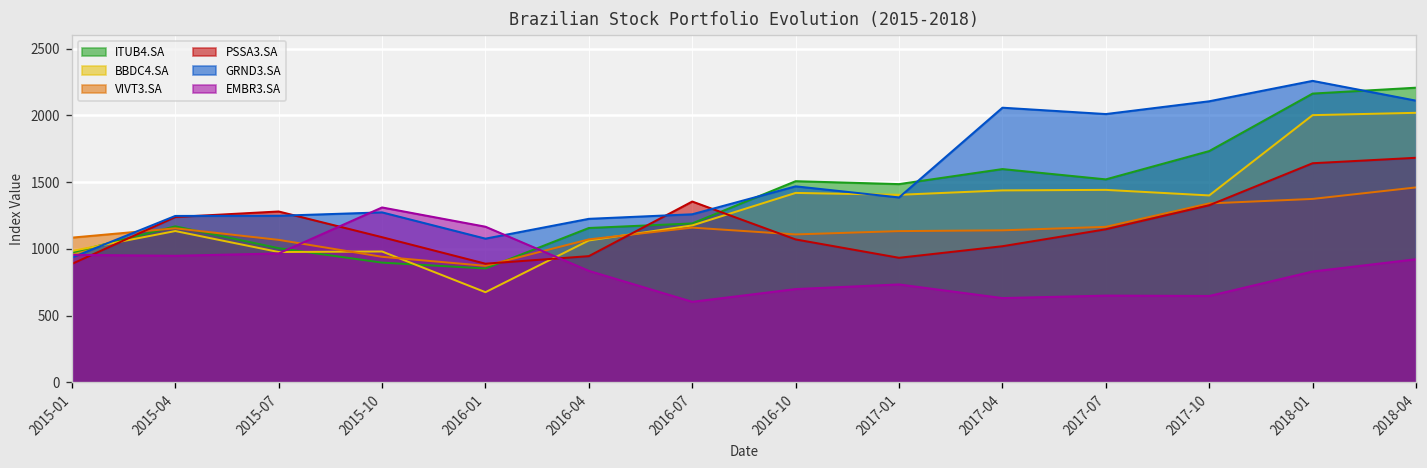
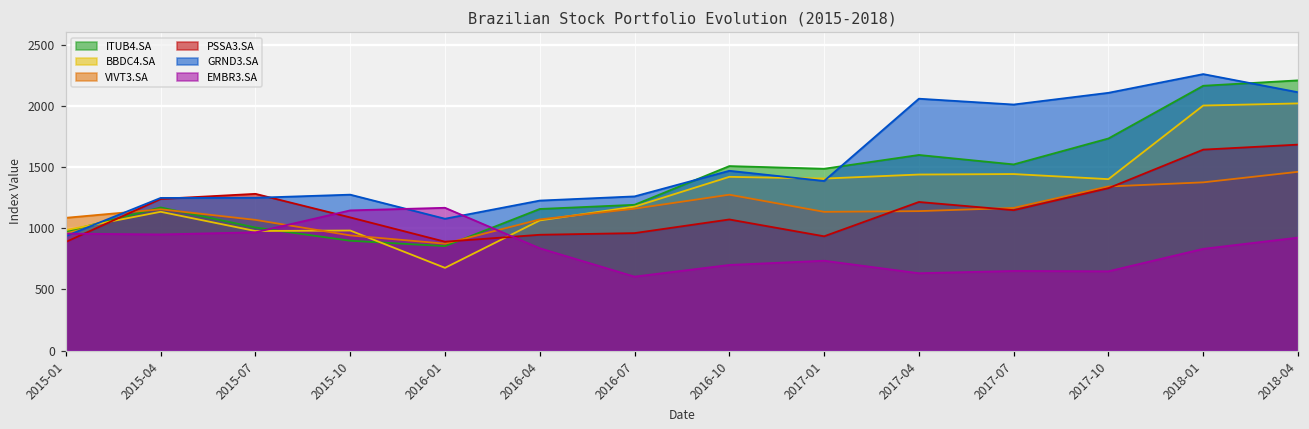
EMBR3.SA, 2015-10: 1310 -> 1140
PSSA3.SA, 2016-07: 1350 -> 960
VIVT3.SA, 2016-10: 1110 -> 1270
PSSA3.SA, 2017-04: 1020 -> 1210
